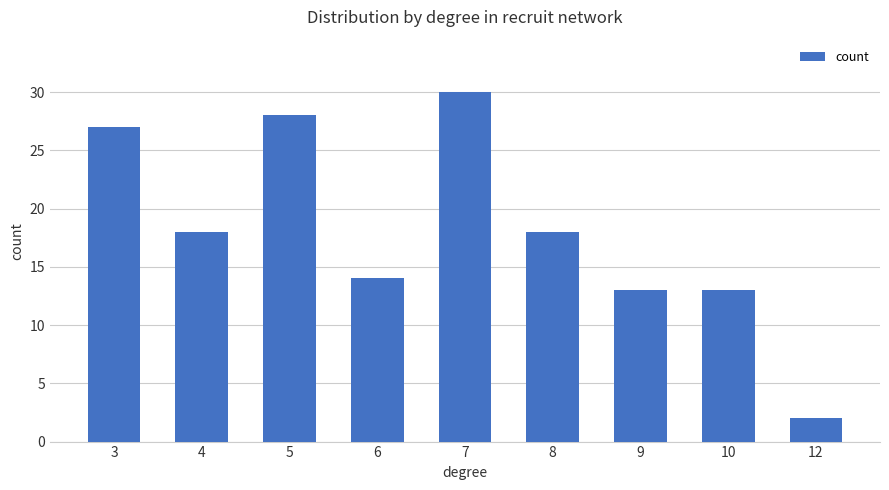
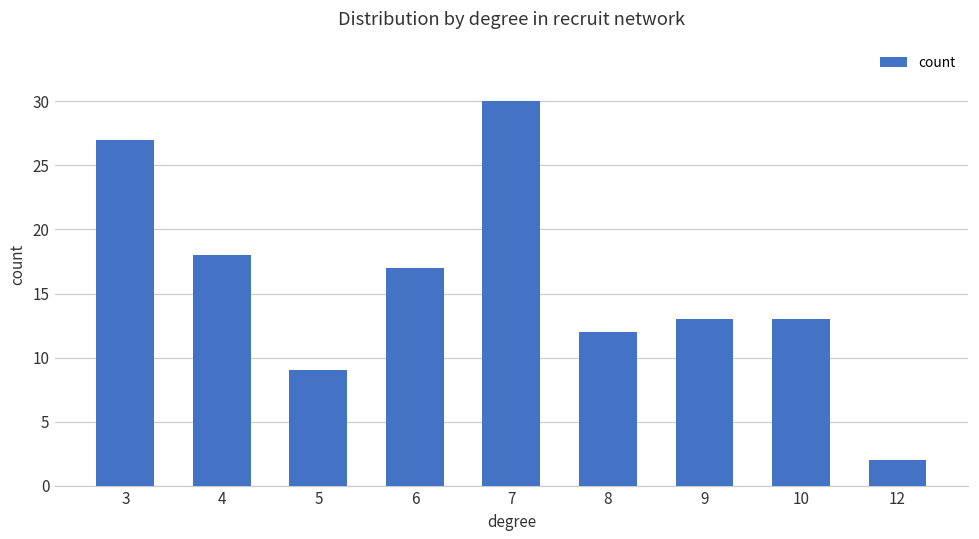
5: 28 -> 9
6: 14 -> 17
8: 18 -> 12
